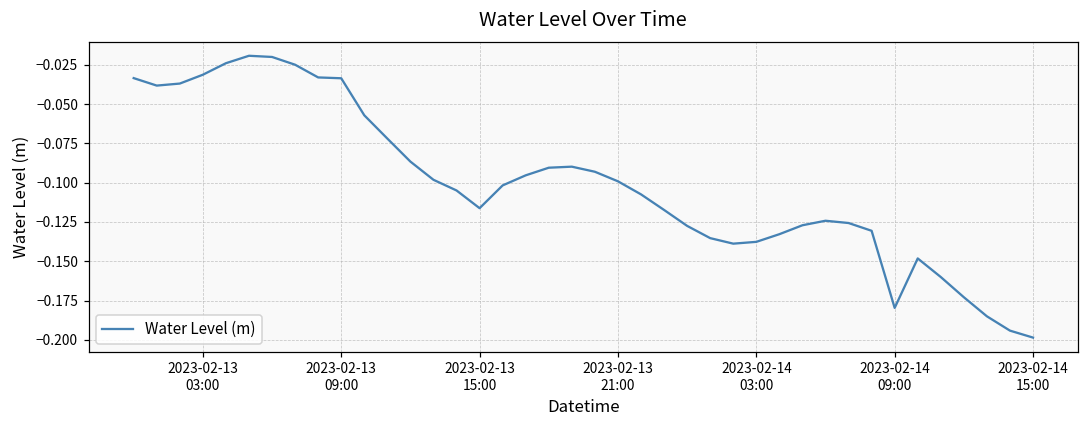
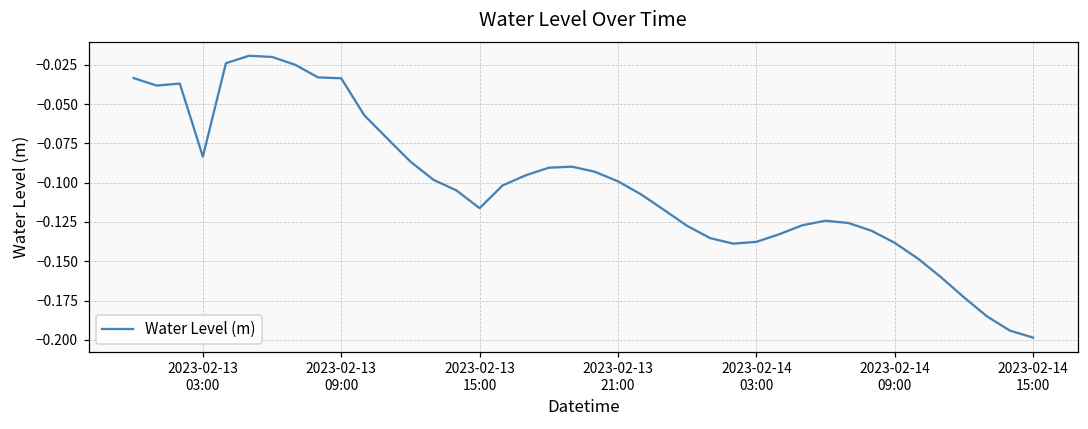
2023-02-13 03:00: -0.031 -> -0.083
2023-02-14 09:00: -0.180 -> -0.138
